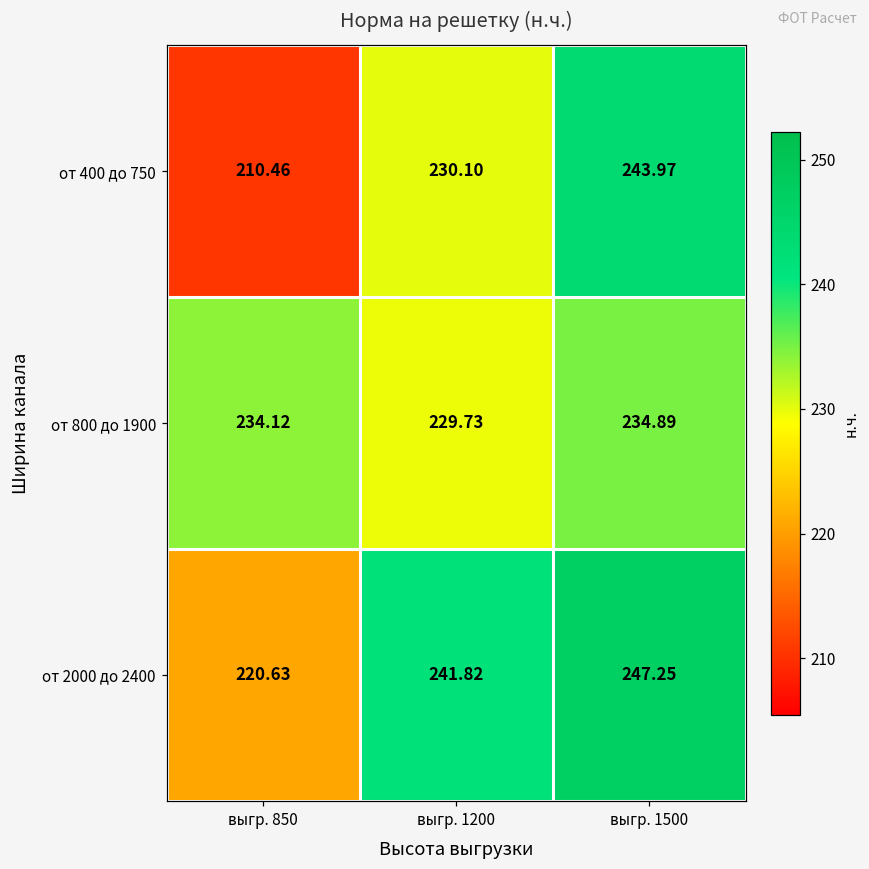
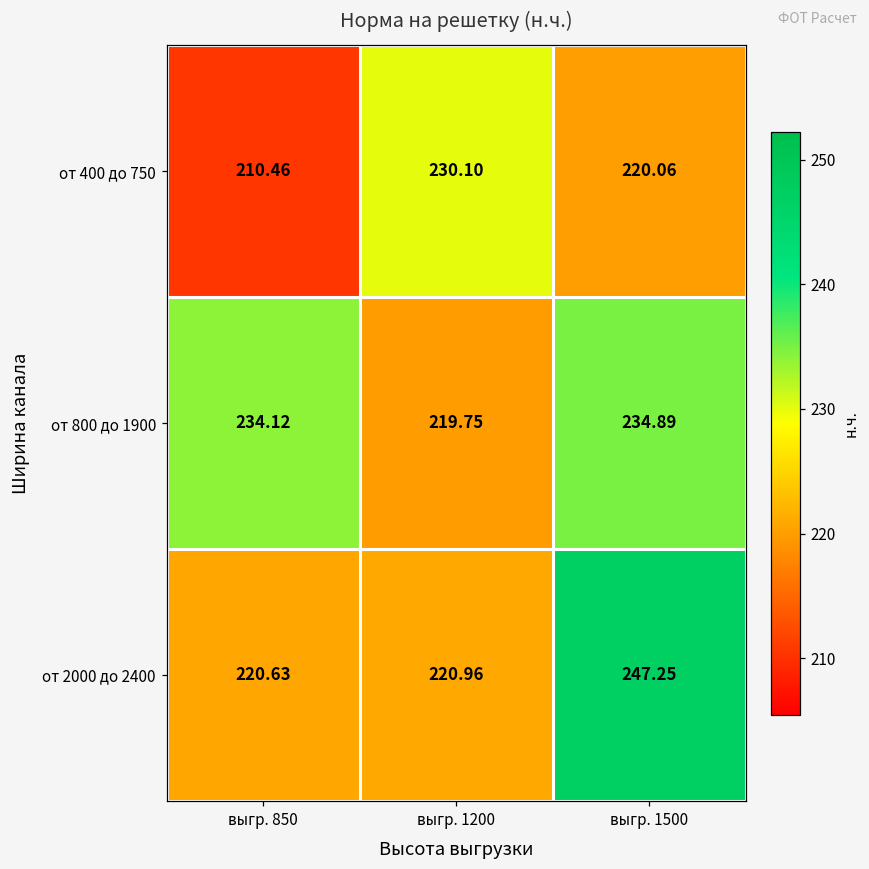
от 400 до 750, выгр. 1500: 243.97 -> 220.06
от 800 до 1900, выгр. 1200: 229.73 -> 219.75
от 2000 до 2400, выгр. 1200: 241.82 -> 220.96
